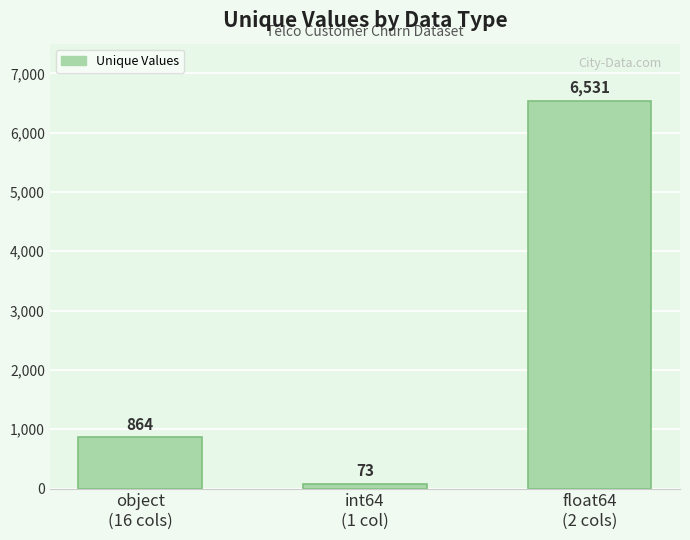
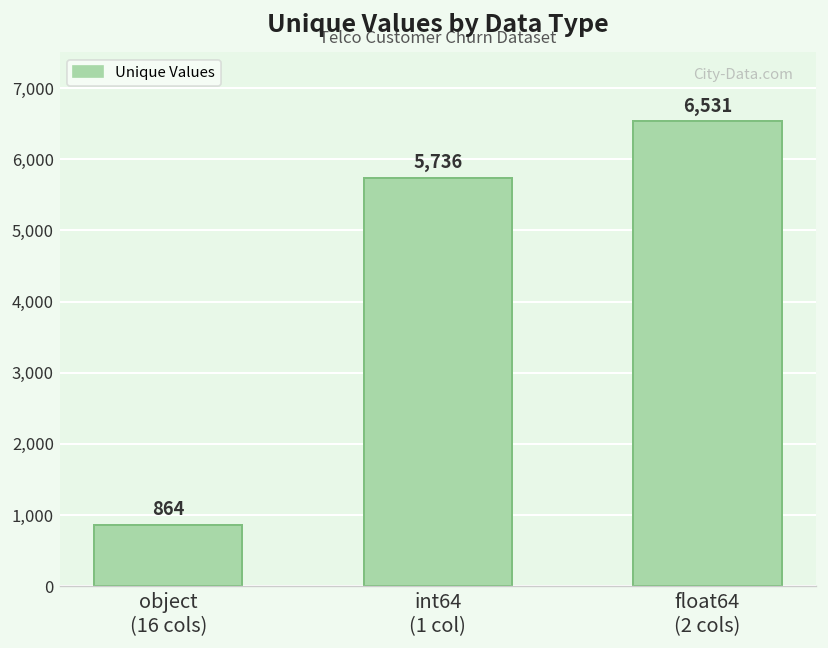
int64 (1 col): 73 -> 5,736
